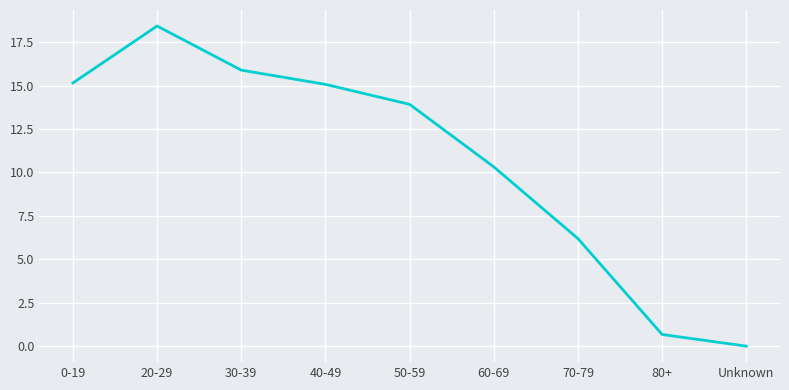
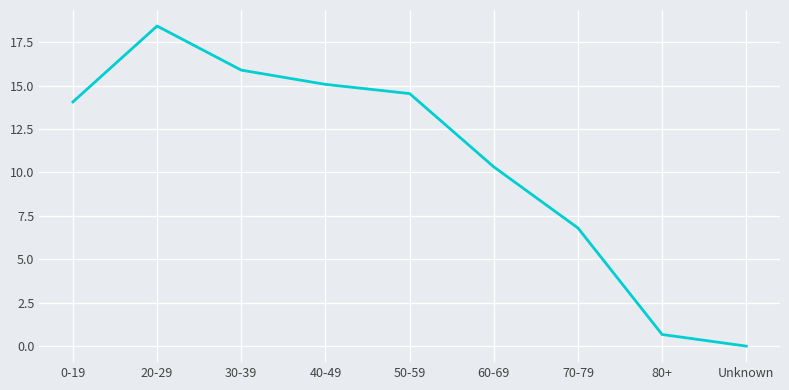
0-19: 15.2 -> 14.1
50-59: 13.9 -> 14.5
70-79: 6.2 -> 6.8
